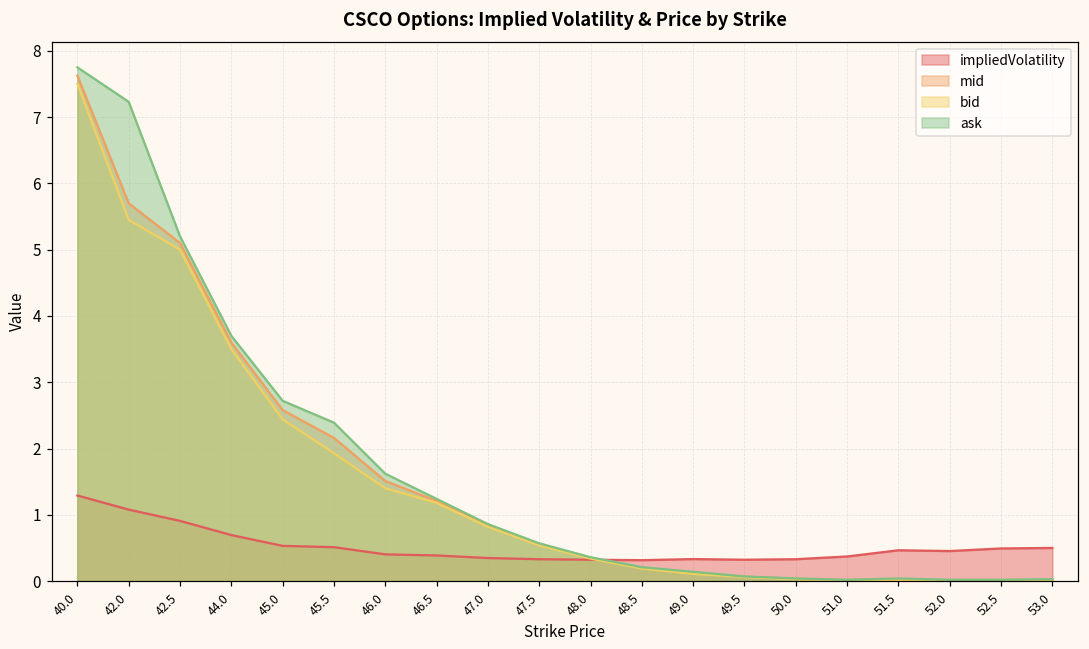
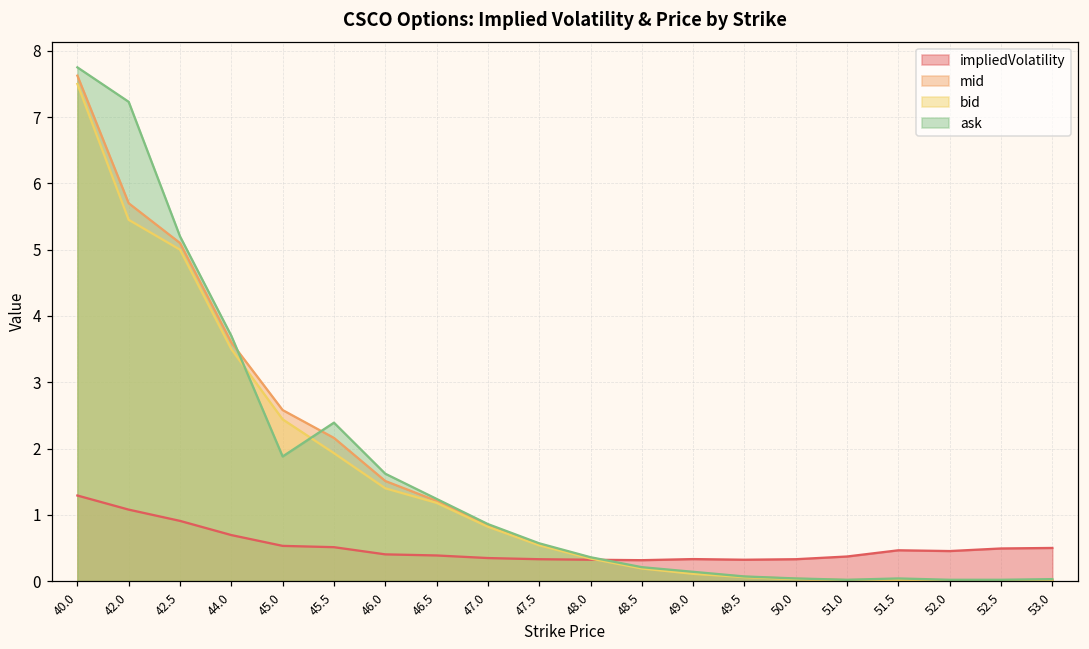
ask, 45.0: 2.7 -> 1.9
